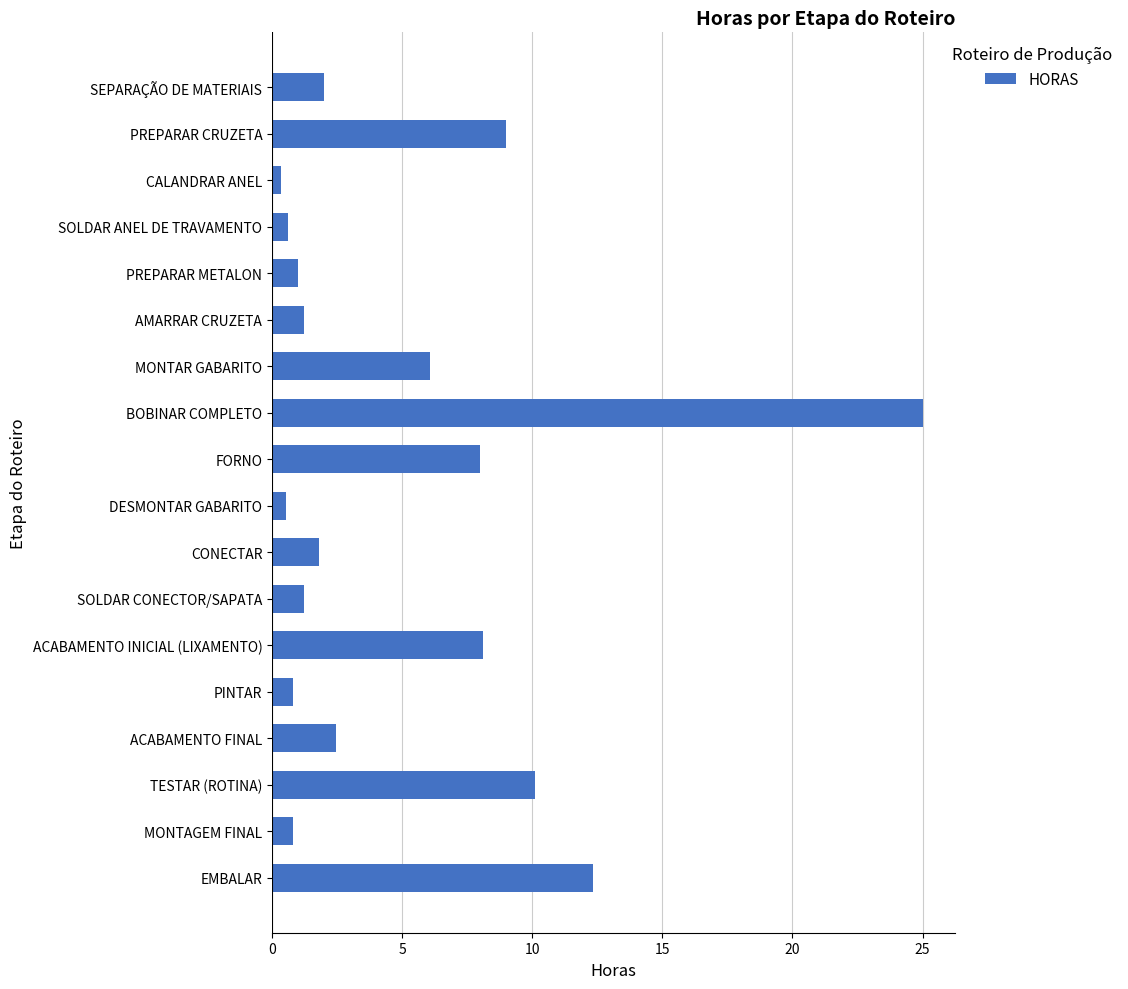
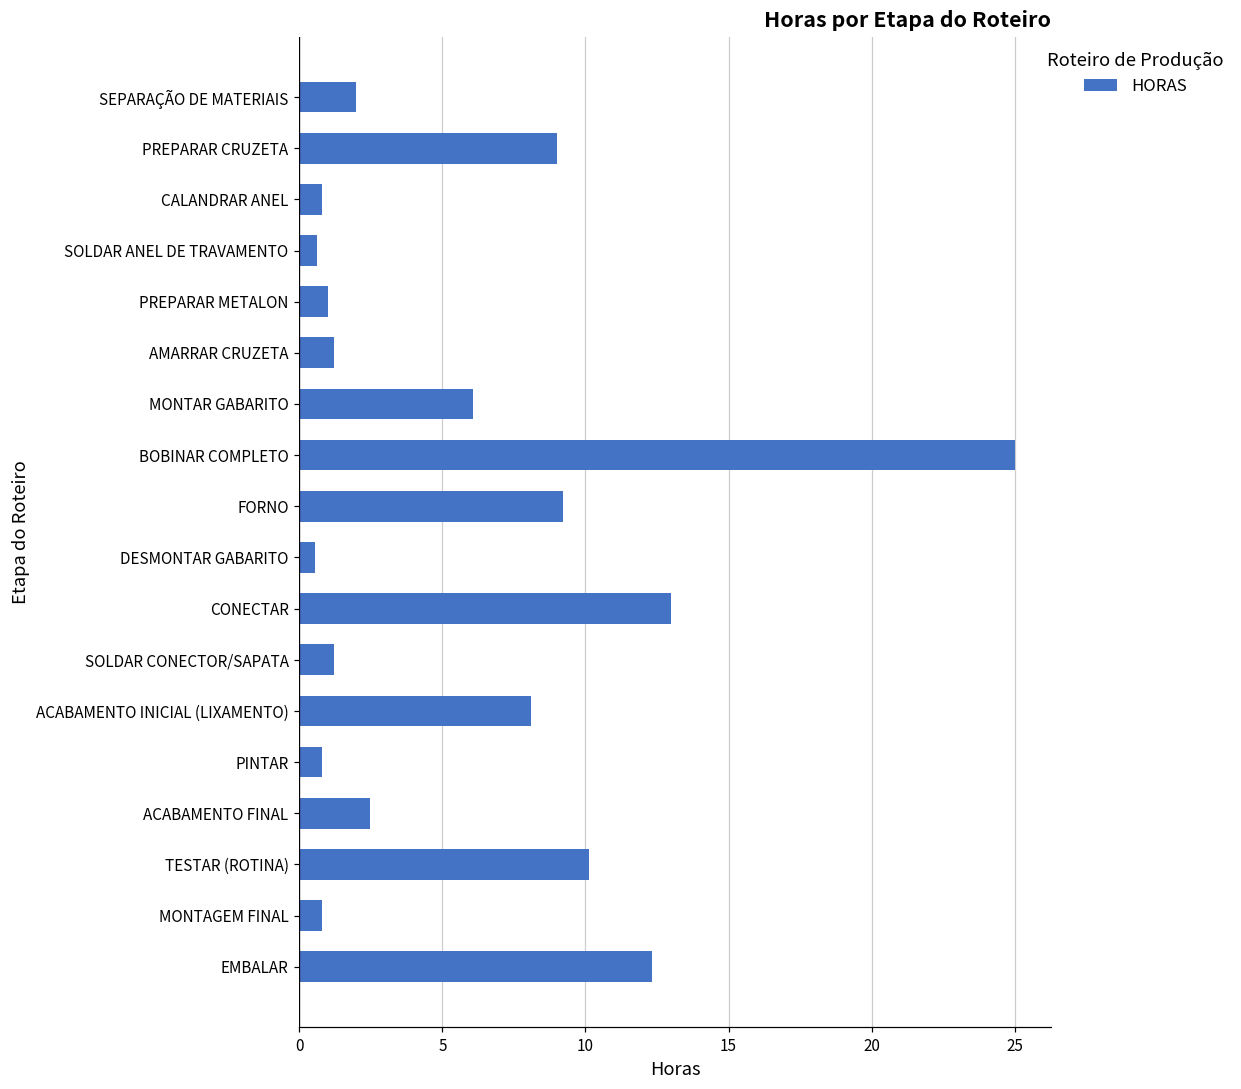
CALANDRAR ANEL: 0.4 -> 0.8
FORNO: 8.0 -> 9.2
CONECTAR: 1.8 -> 13.0
